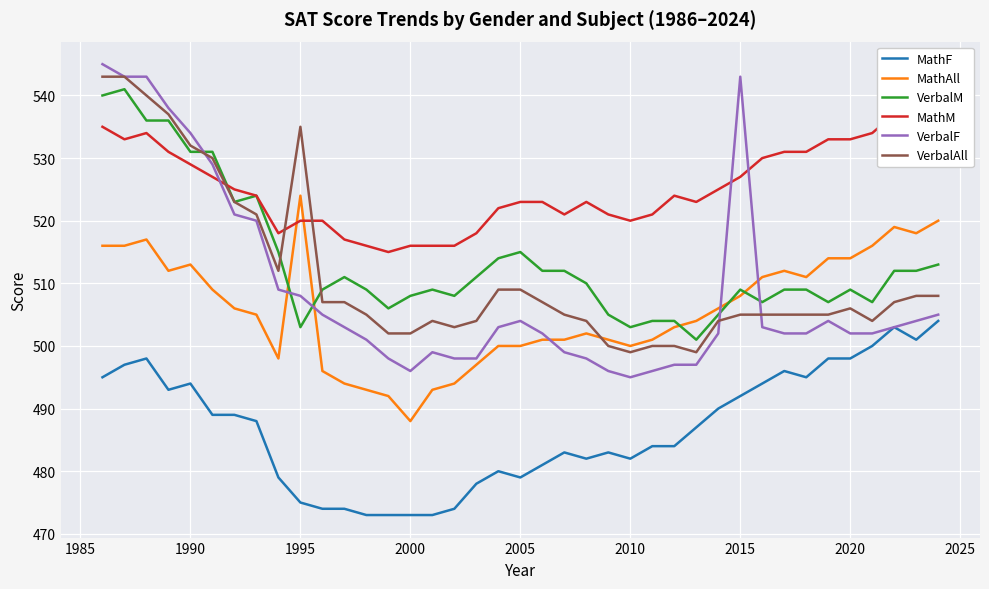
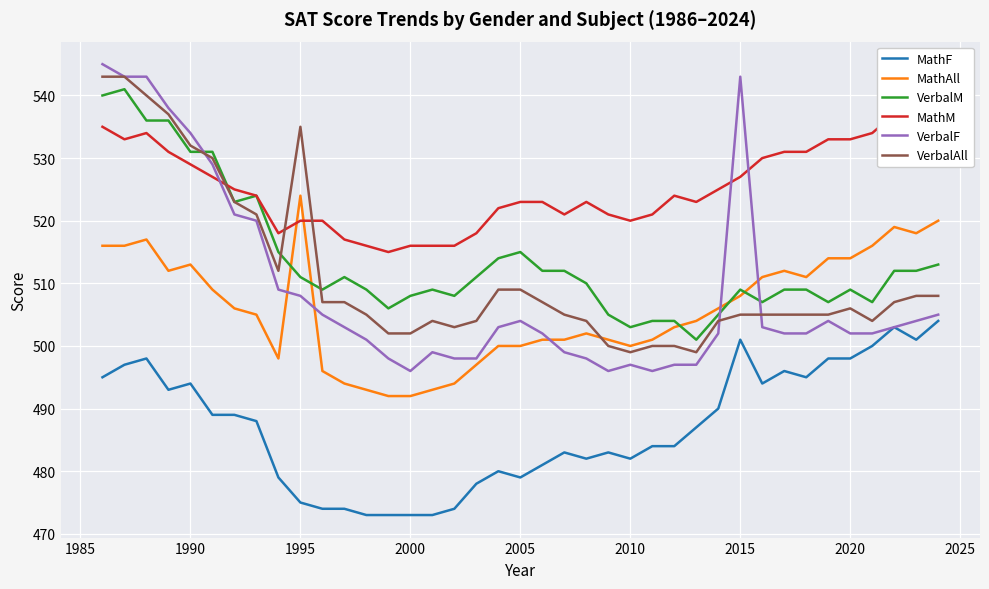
VerbalM, 1995: 503 -> 511
MathAll, 2000: 488 -> 492
VerbalF, 2010: 495 -> 497
MathF, 2015: 492 -> 501
